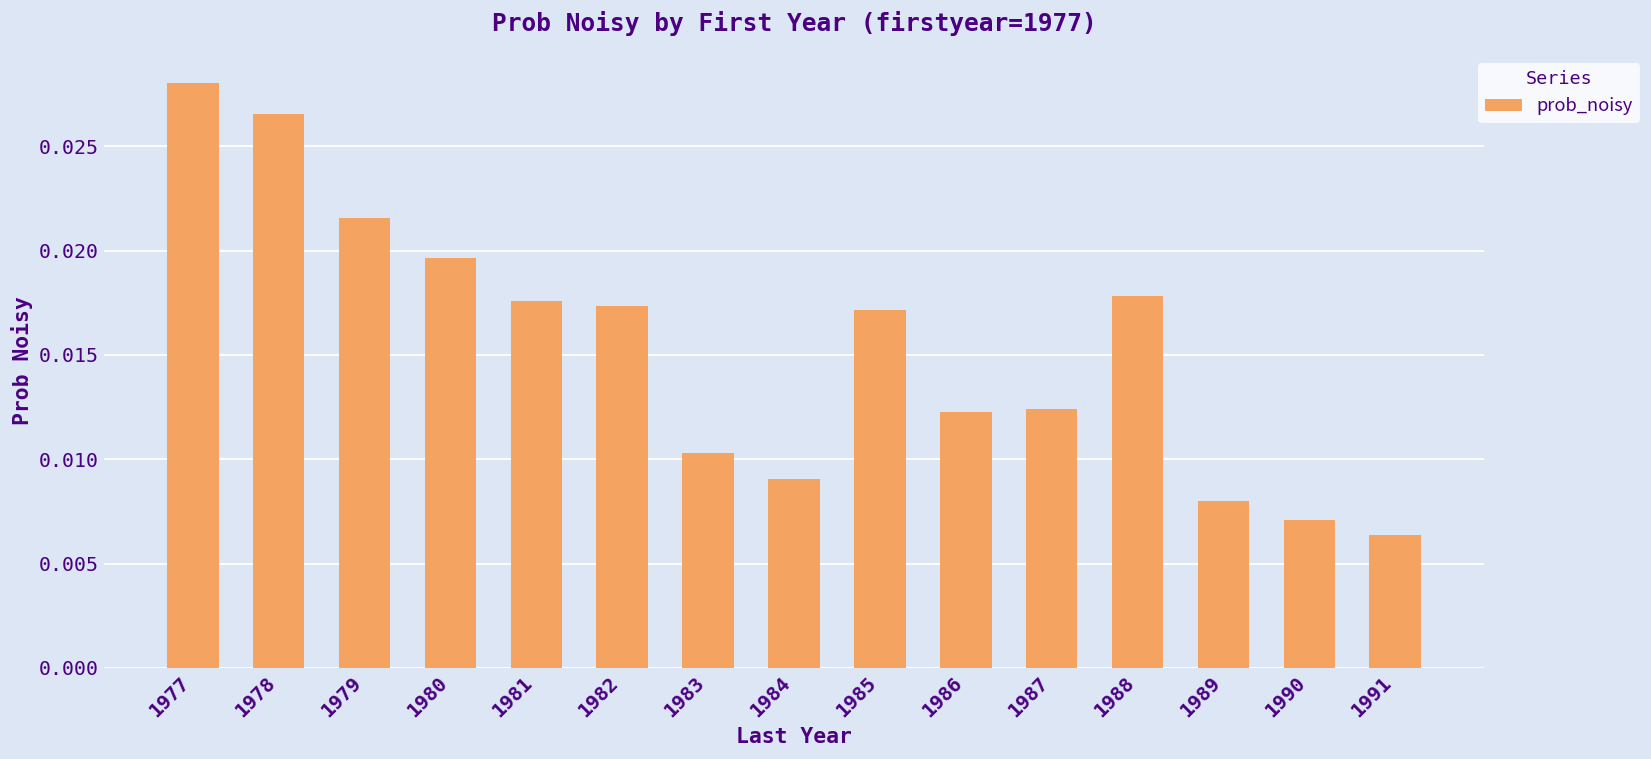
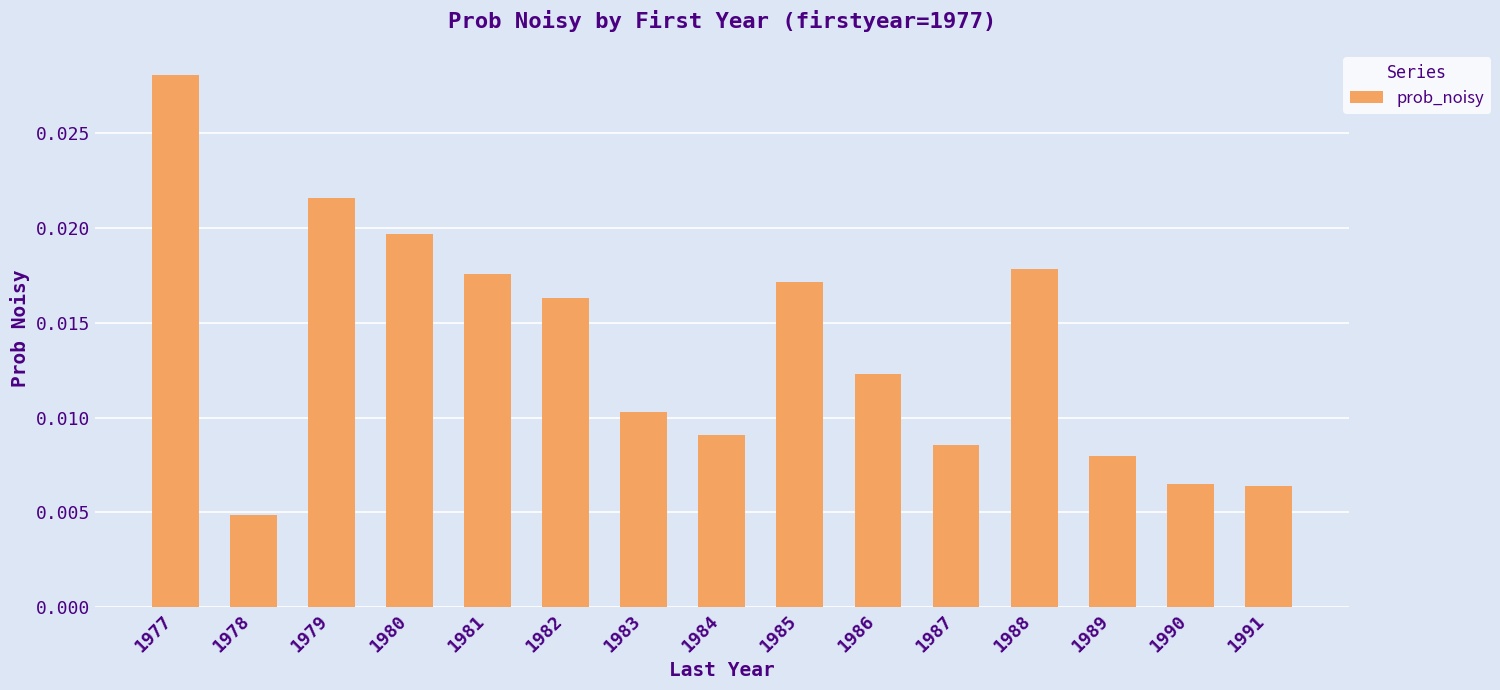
1978: 0.0266 -> 0.0049
1982: 0.0173 -> 0.0163
1987: 0.0124 -> 0.0085
1990: 0.0071 -> 0.0065
